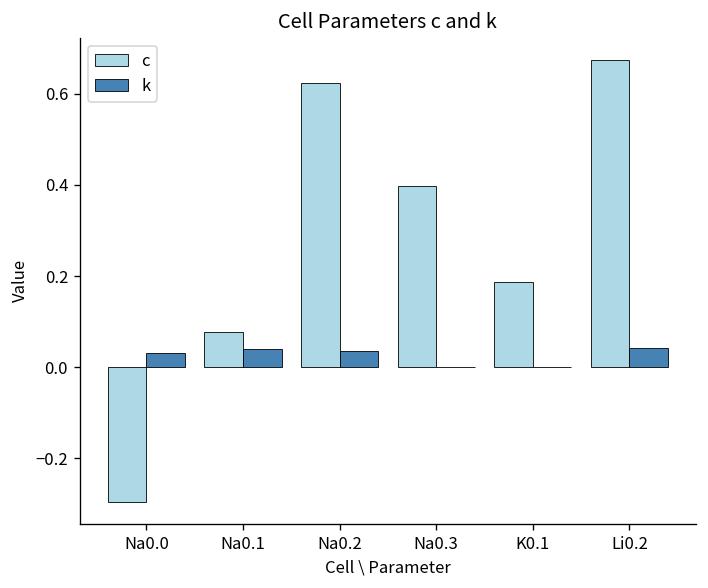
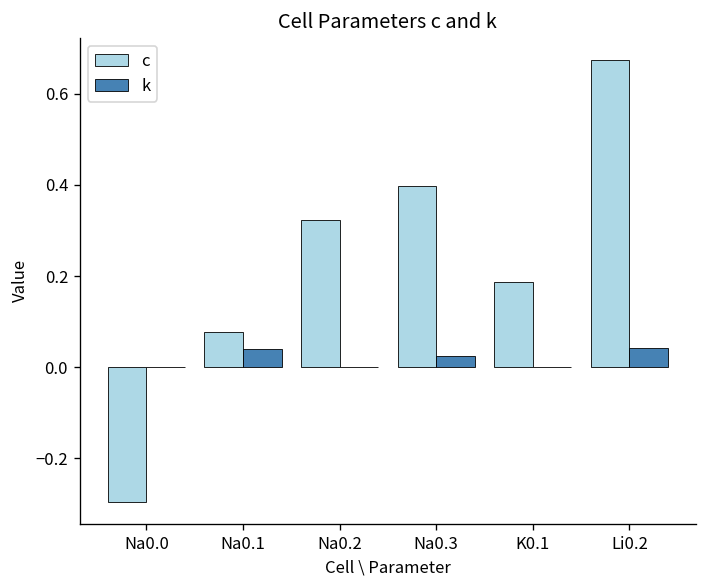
k, Na0.0: 0.03 -> 0.00
c, Na0.2: 0.62 -> 0.32
k, Na0.2: 0.04 -> 0.00
k, Na0.3: 0.00 -> 0.02
